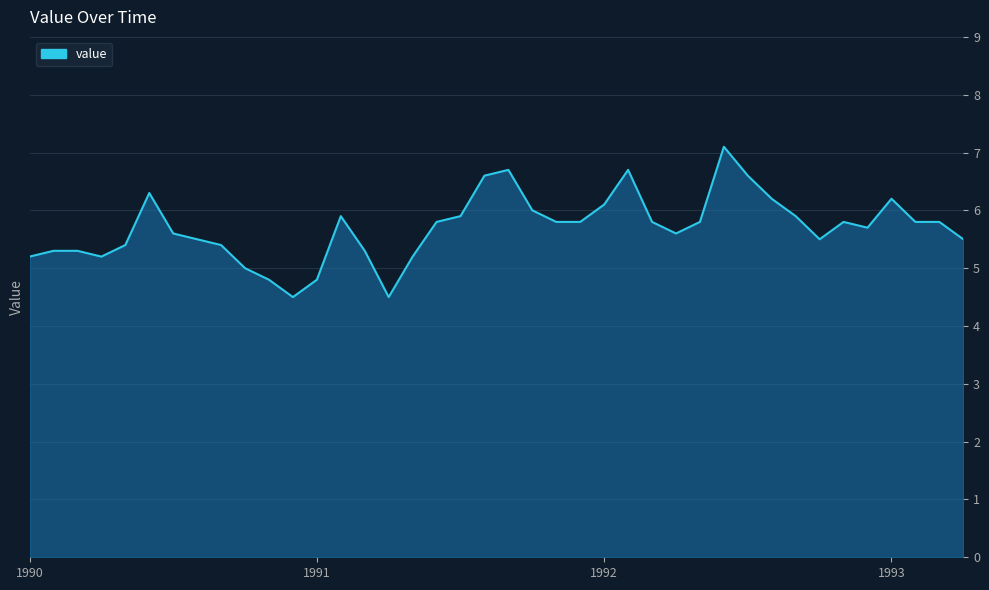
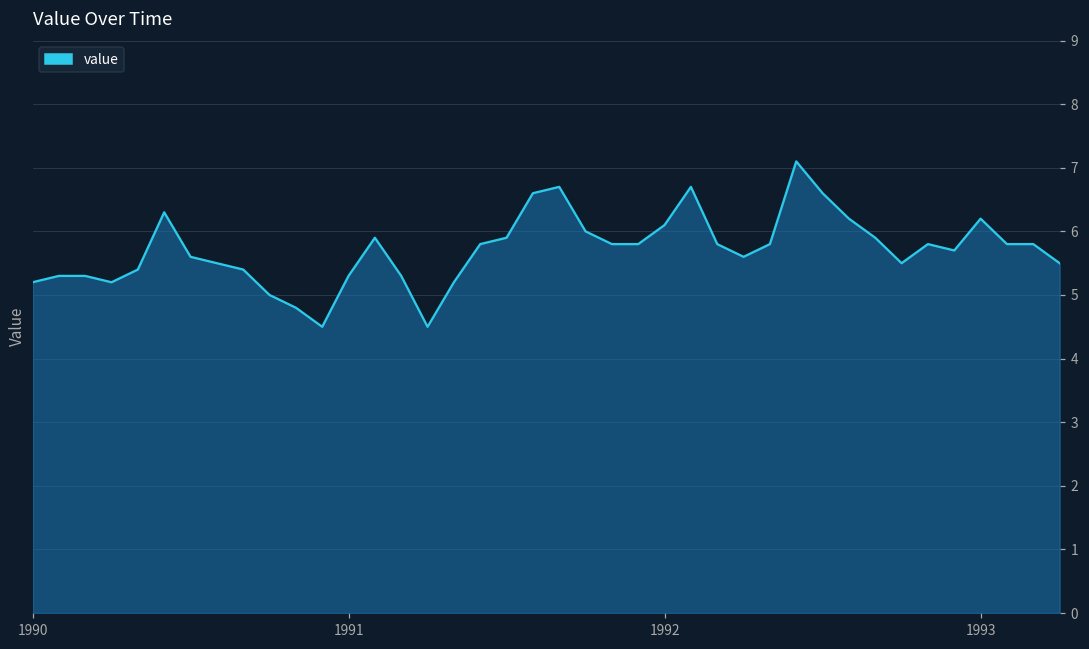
1991: 4.8 -> 5.3
